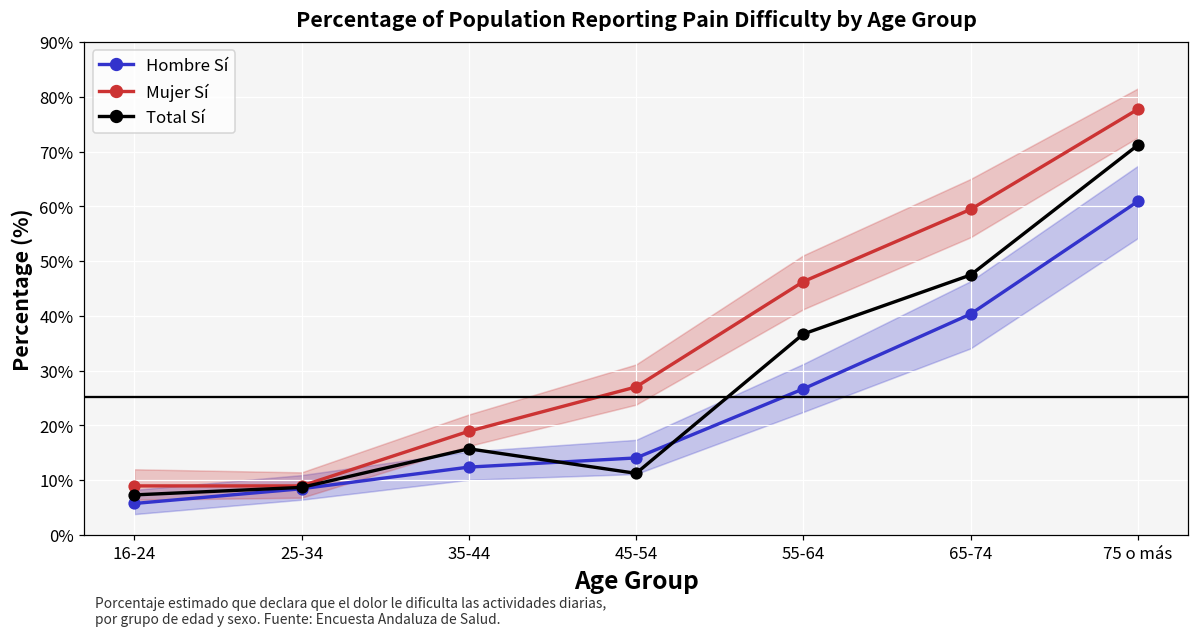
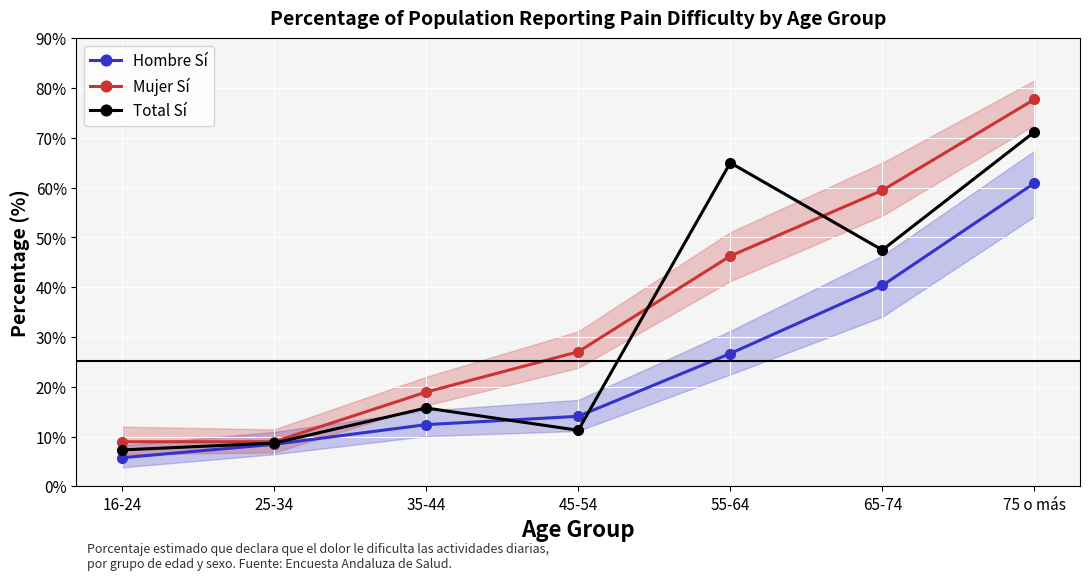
Total Sí, 55-64: 37% -> 65%
